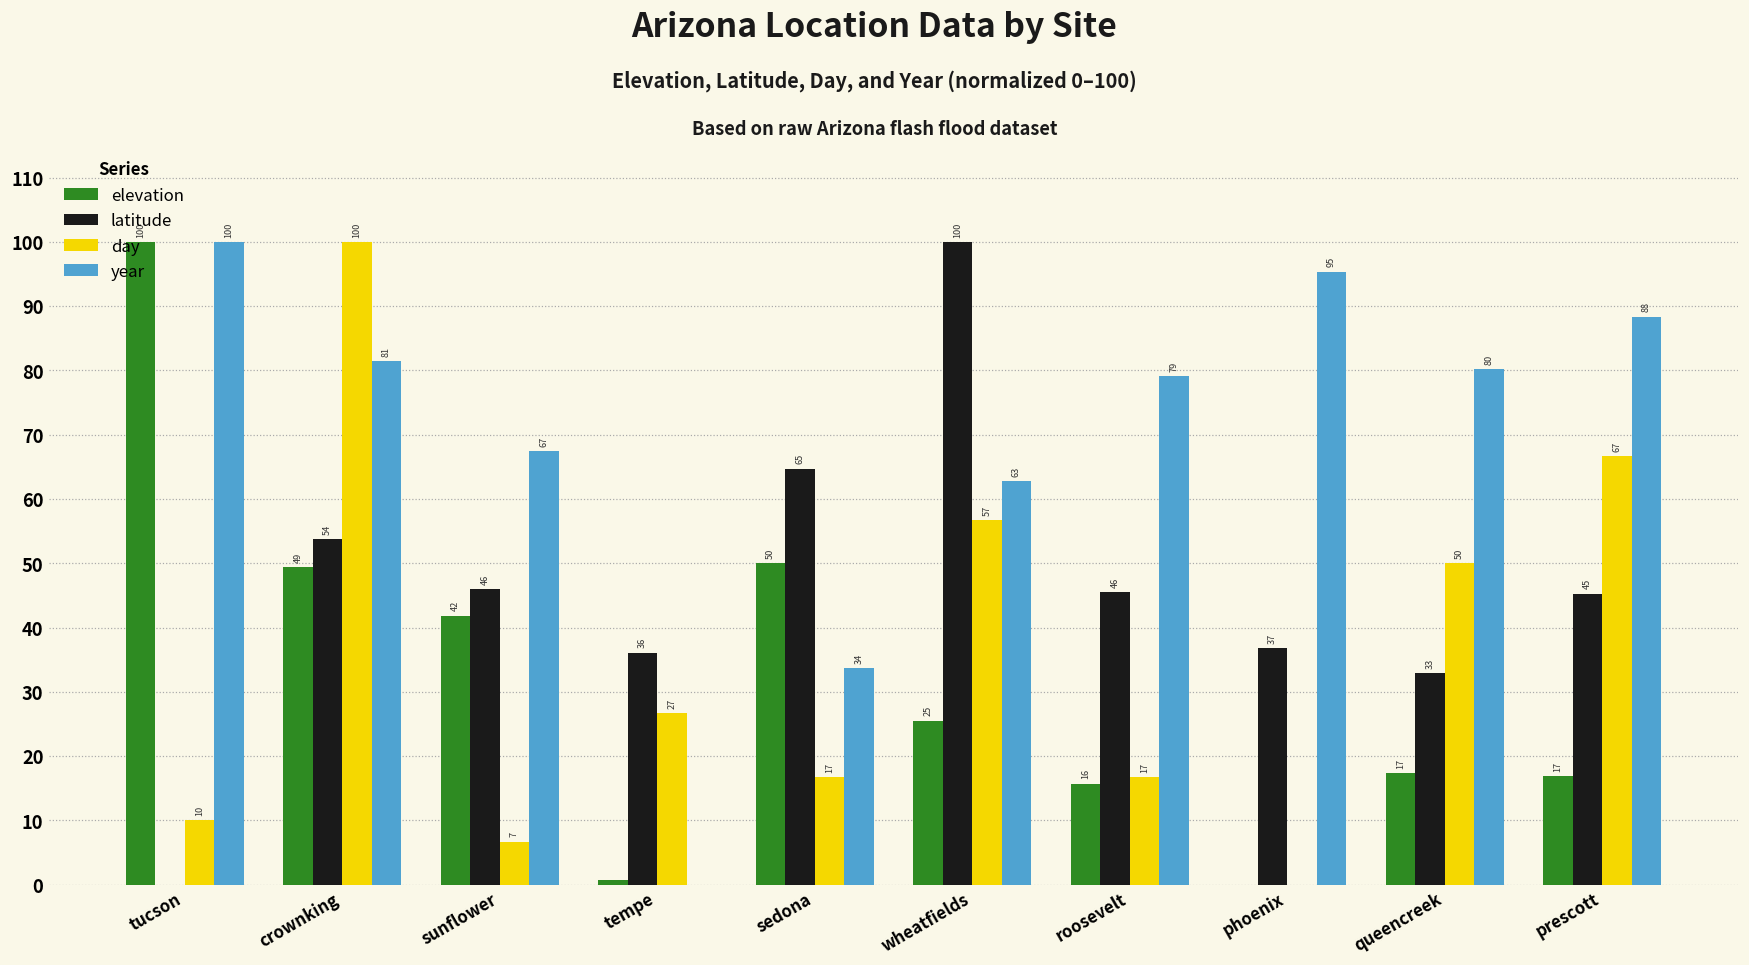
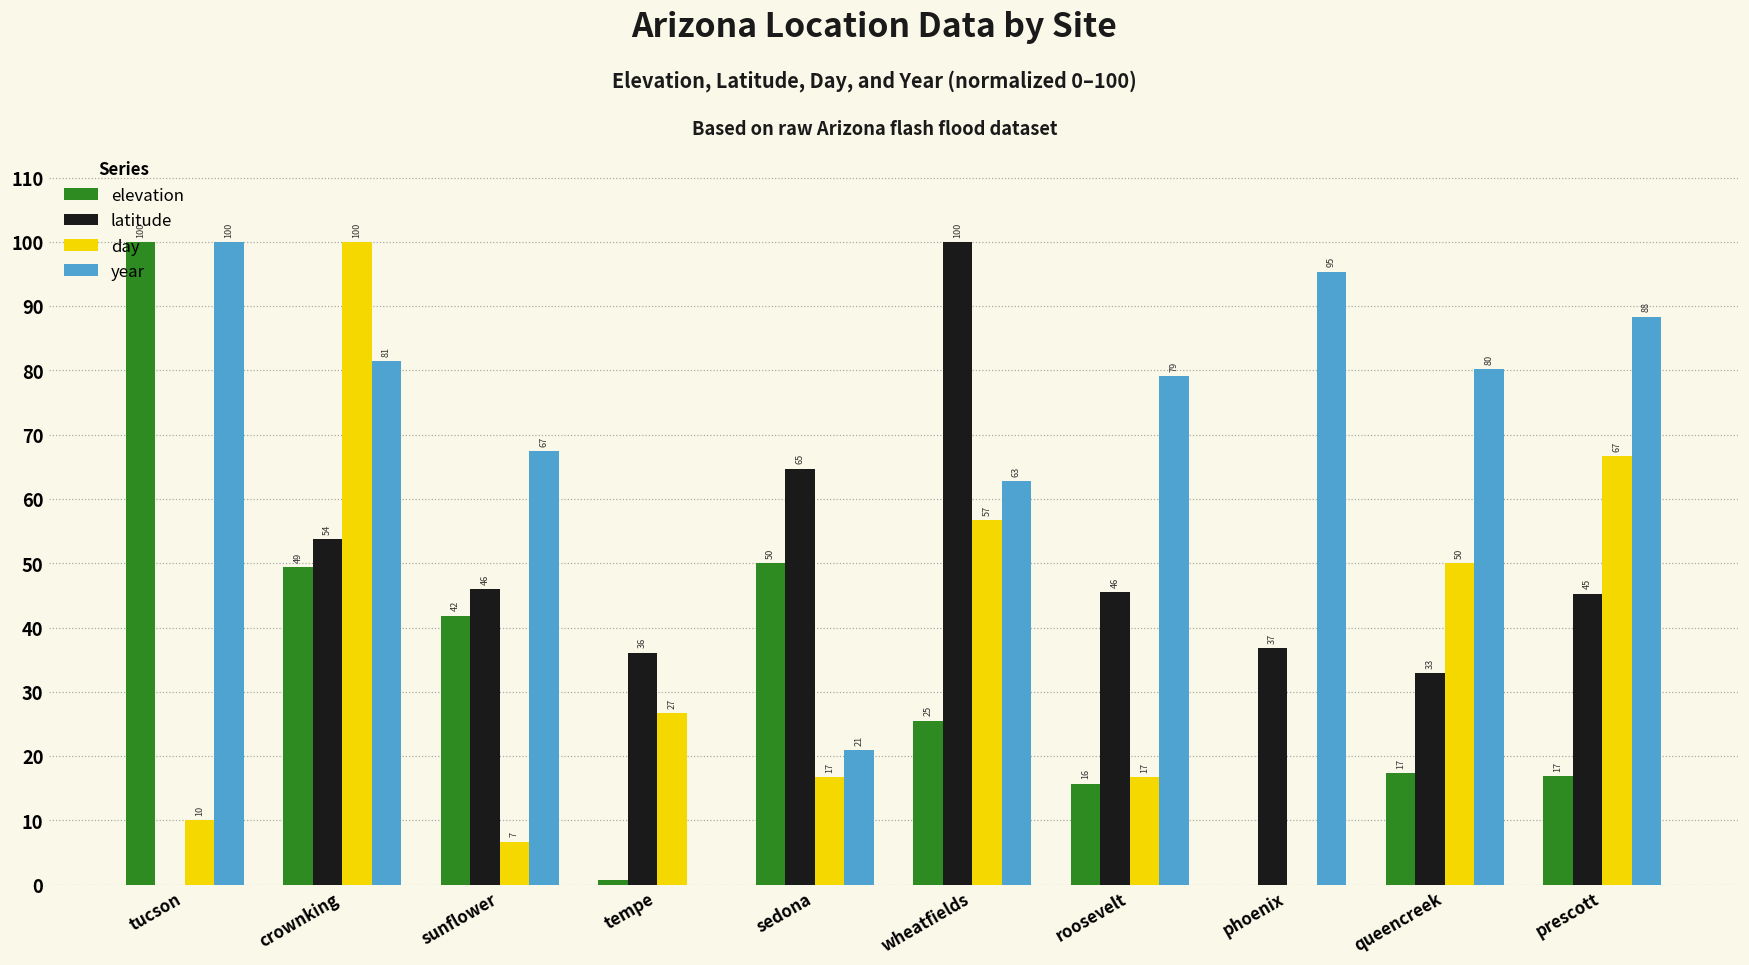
year, sedona: 34 -> 21
